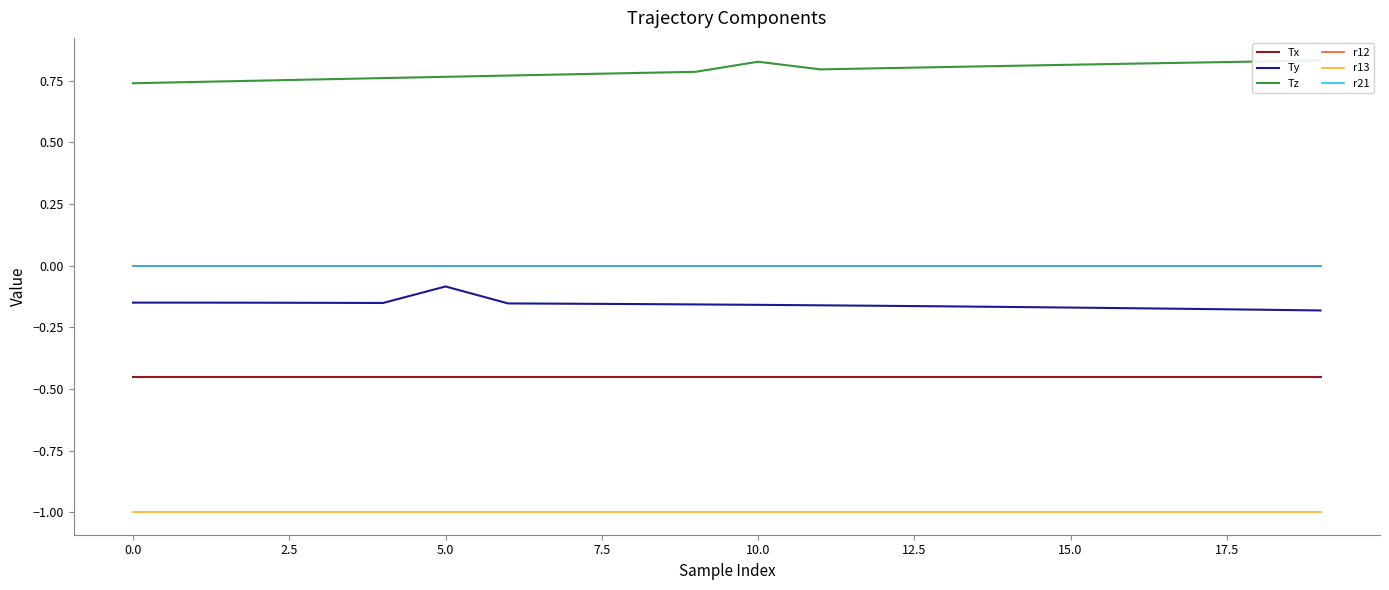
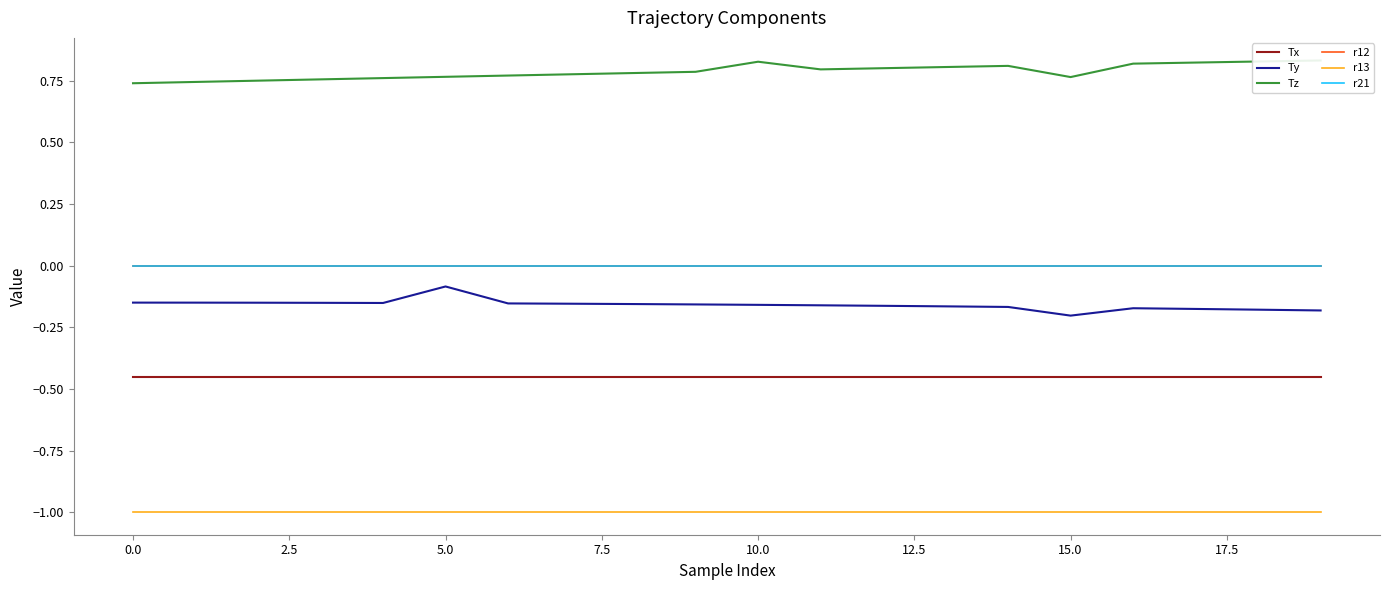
Ty, 15.0: -0.17 -> -0.20
Tz, 15.0: 0.82 -> 0.77
